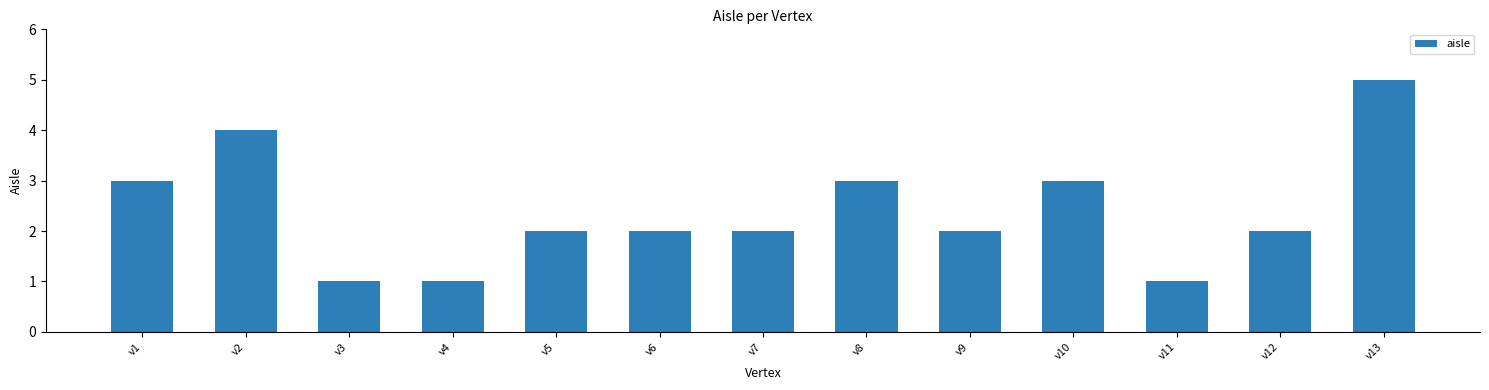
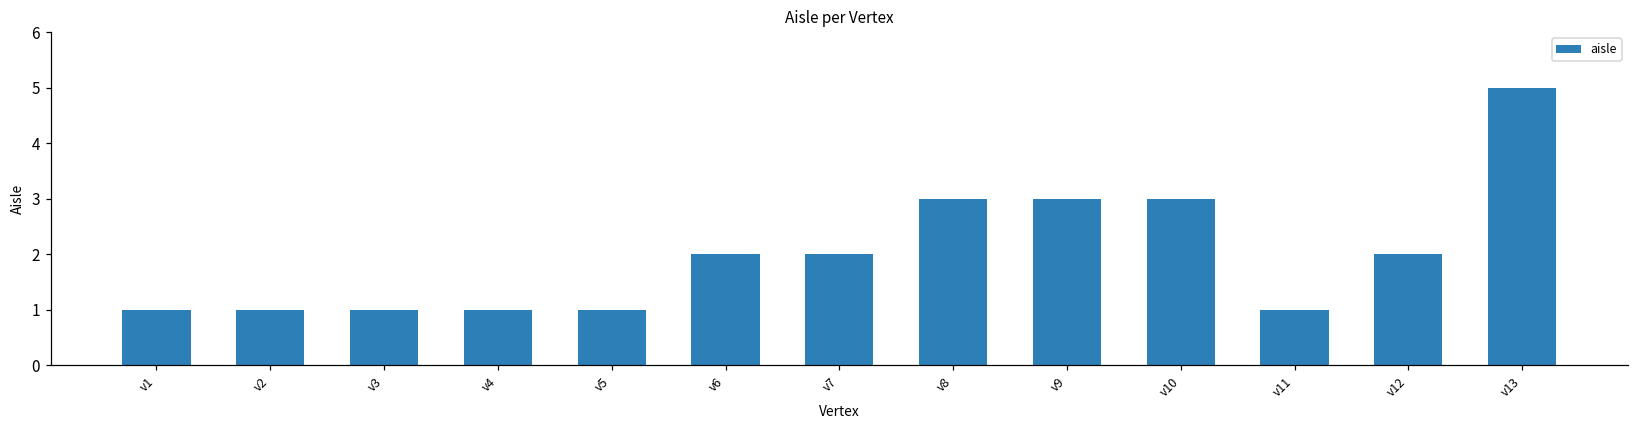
v1: 3 -> 1
v2: 4 -> 1
v5: 2 -> 1
v9: 2 -> 3
